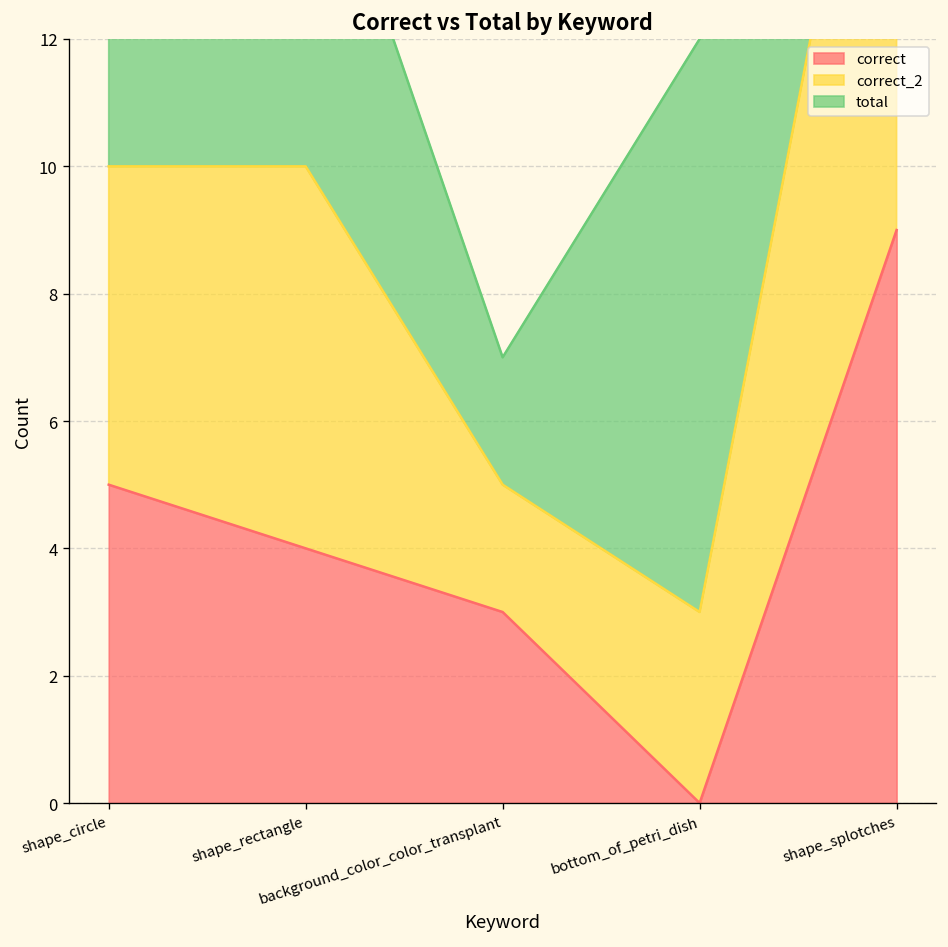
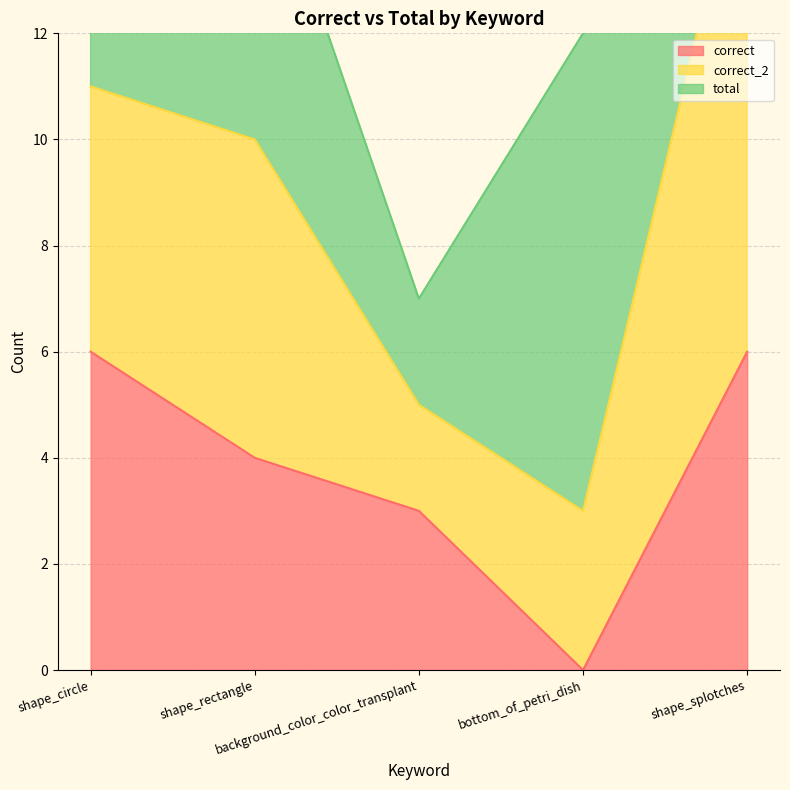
correct, shape_circle: 5 -> 6
correct, shape_splotches: 9 -> 6
